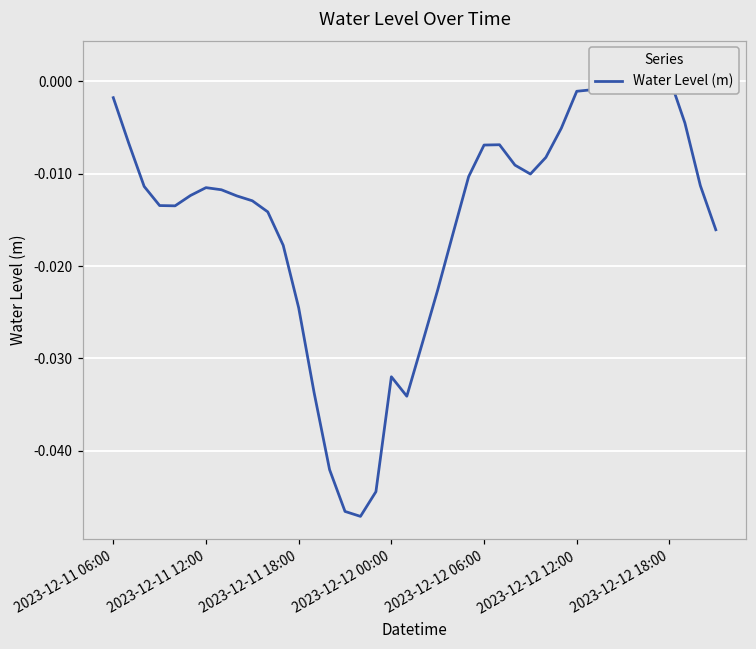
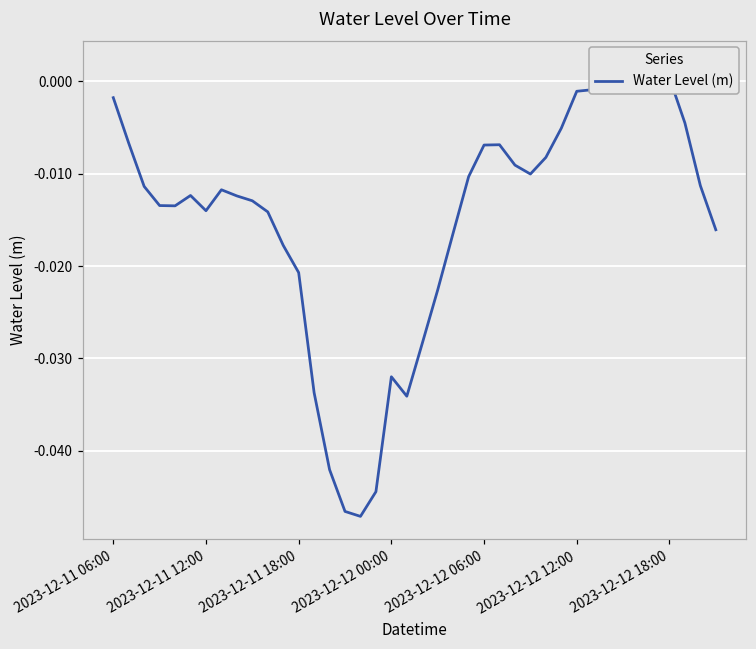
2023-12-11 12:00: -0.011 -> -0.014
2023-12-11 18:00: -0.025 -> -0.021
